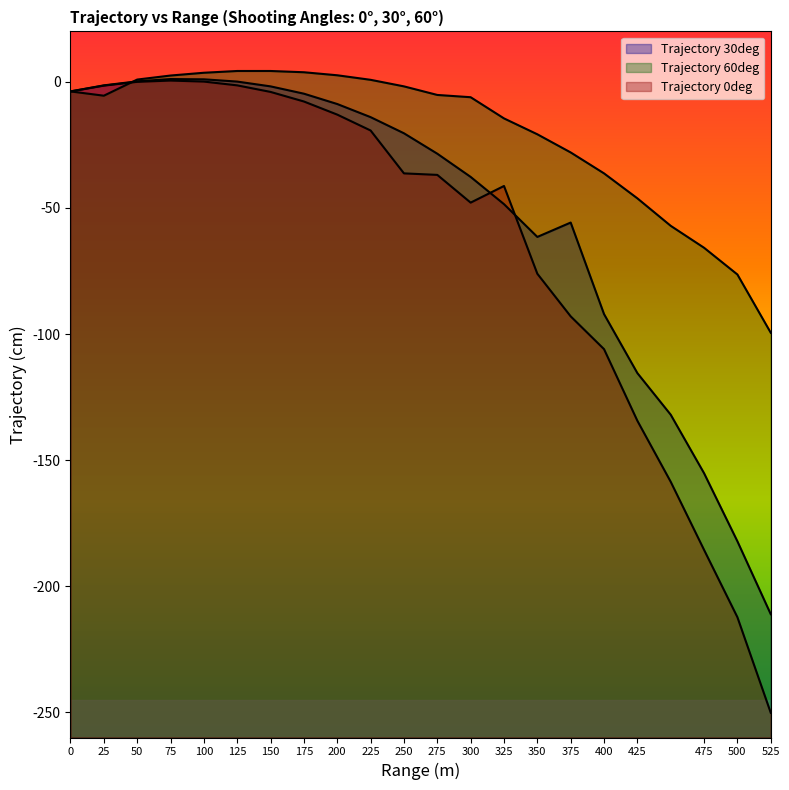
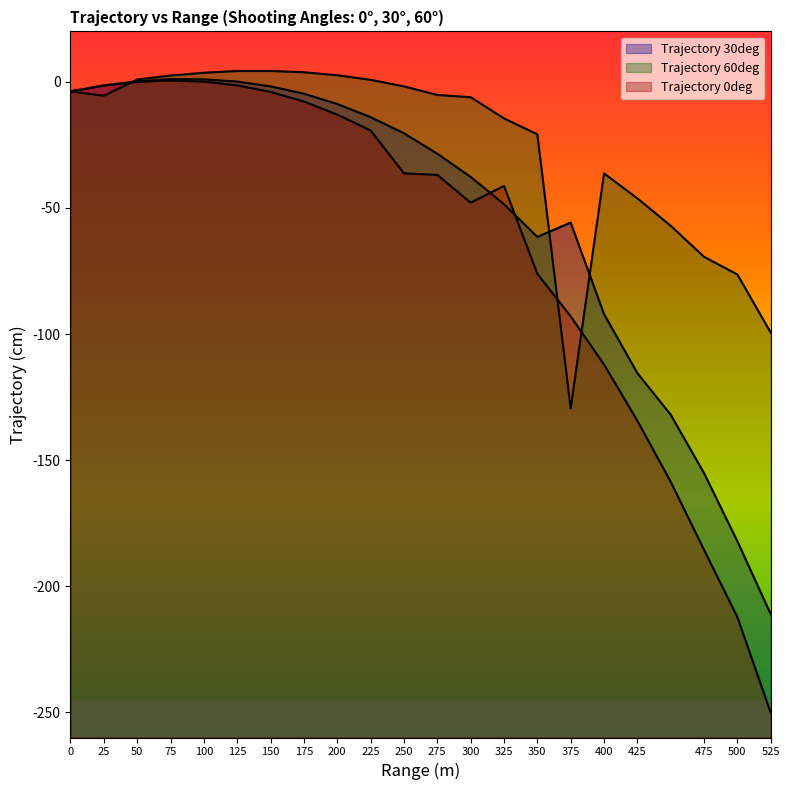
Trajectory 60deg, 375: -28 -> -130
Trajectory 0deg, 400: -106 -> -112
Trajectory 60deg, 475: -66 -> -69
